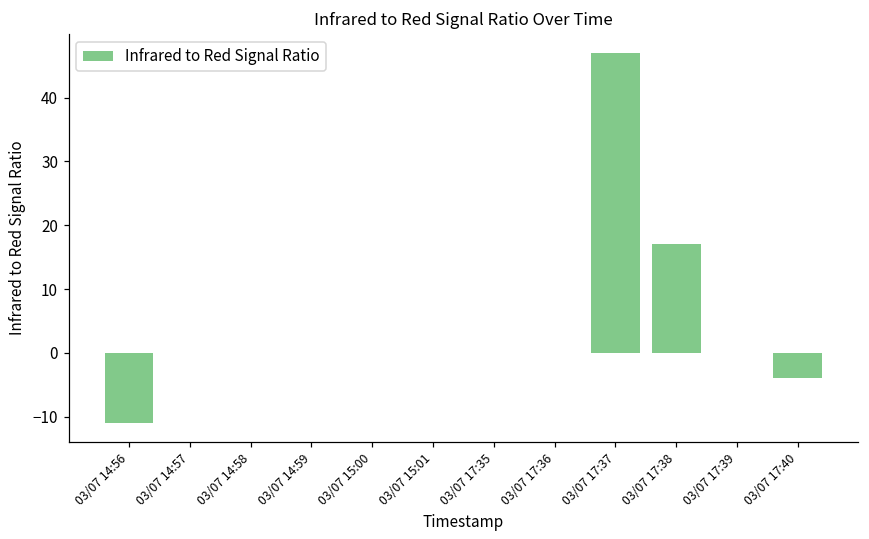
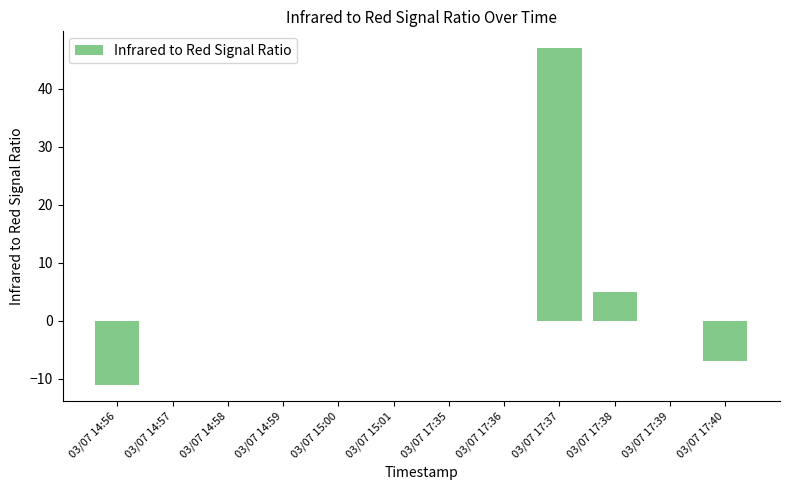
03/07 17:38: 17 -> 5
03/07 17:40: -4 -> -7
